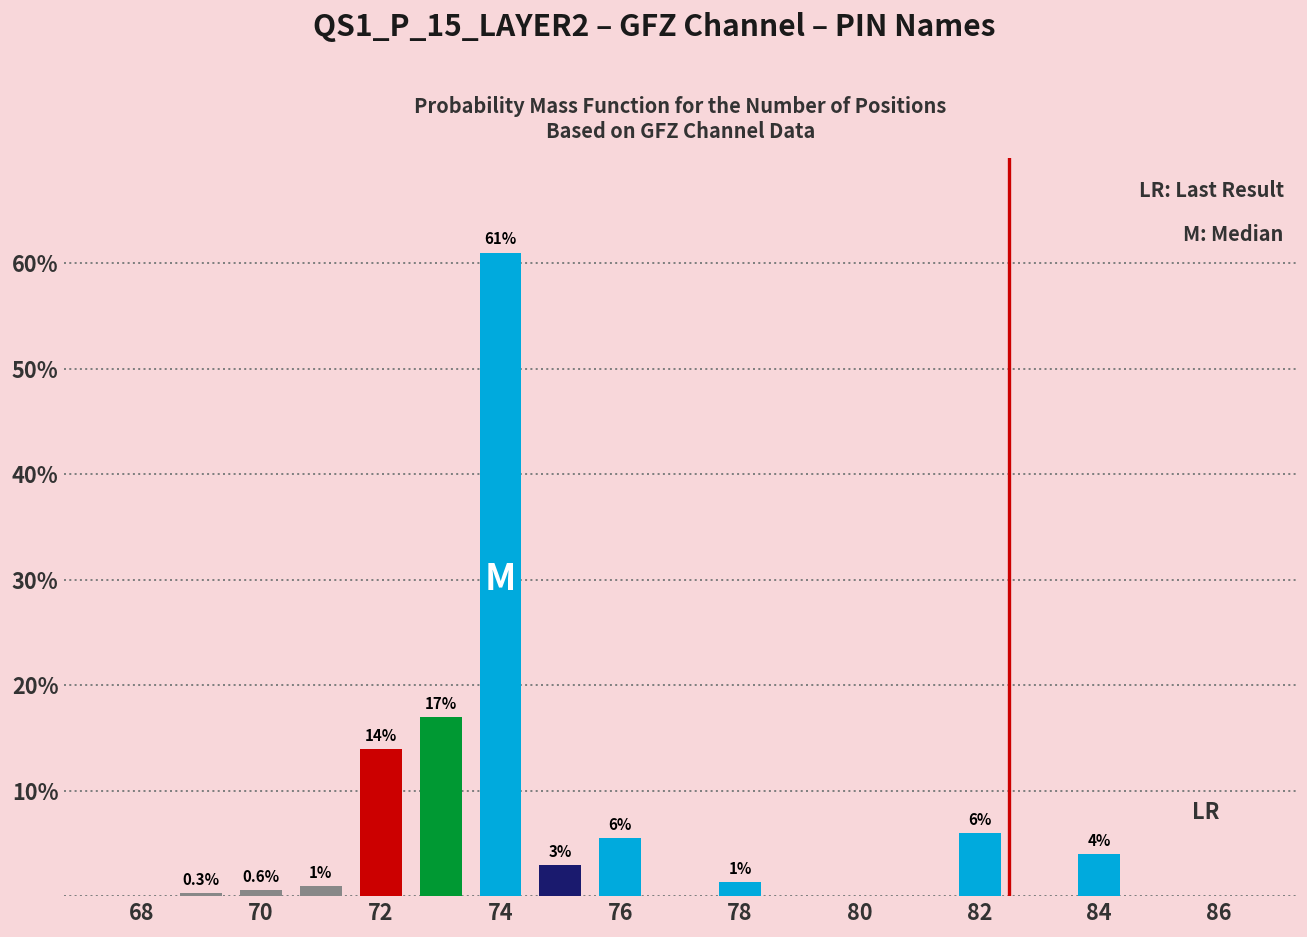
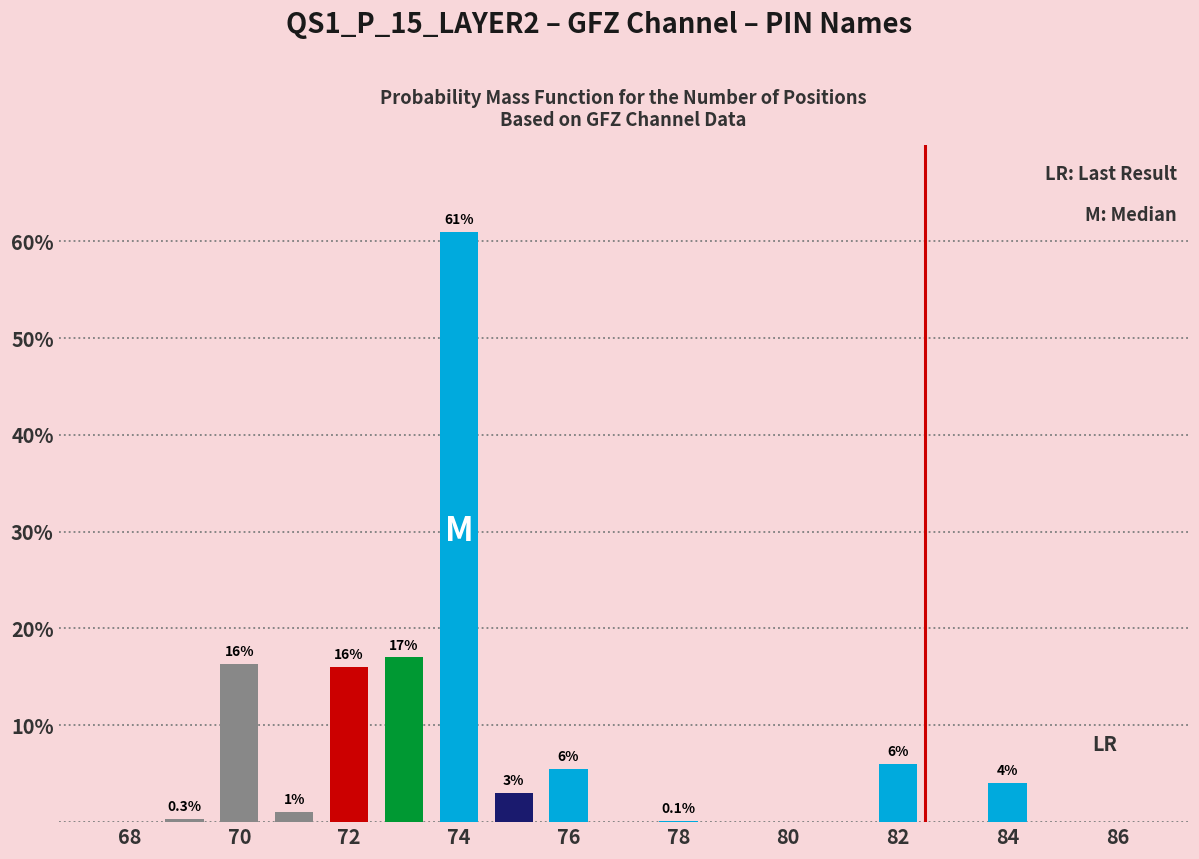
70: 0.6% -> 16%
72: 14% -> 16%
78: 1% -> 0.1%
